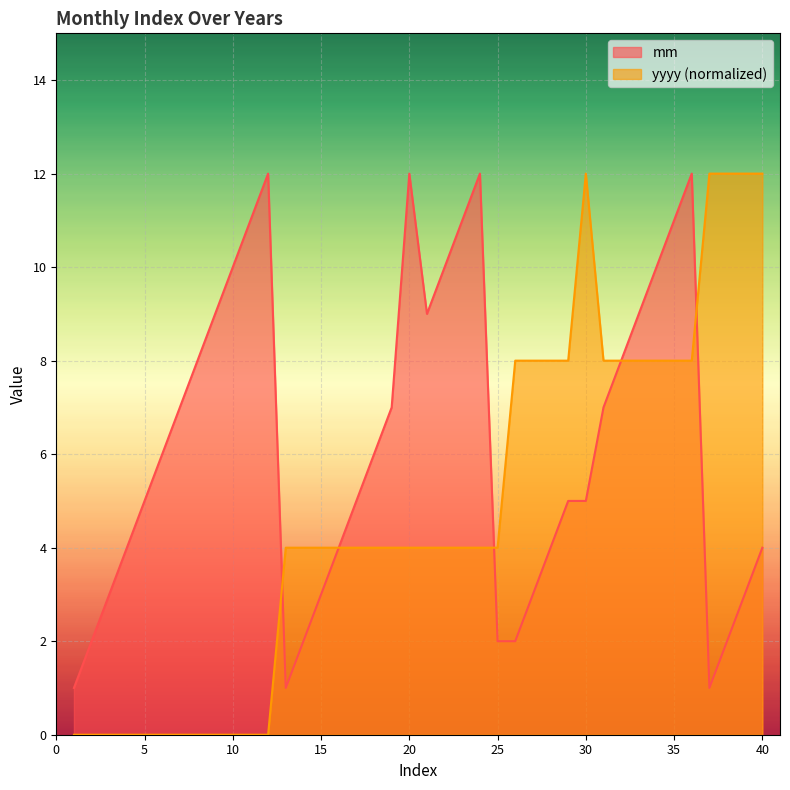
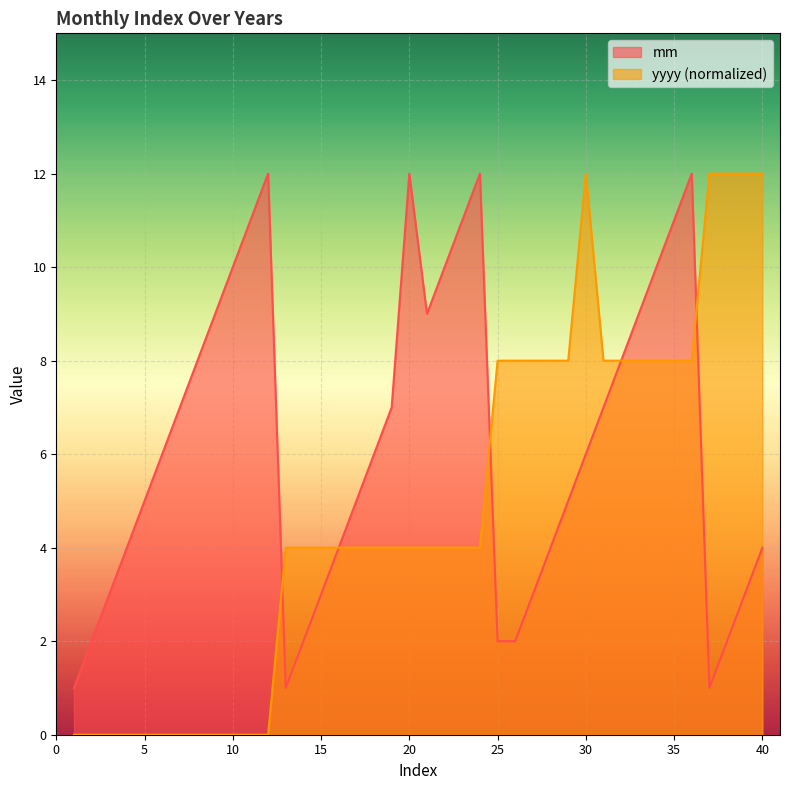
yyyy (normalized), 25: 4.0 -> 8.0
mm, 30: 5 -> 6
